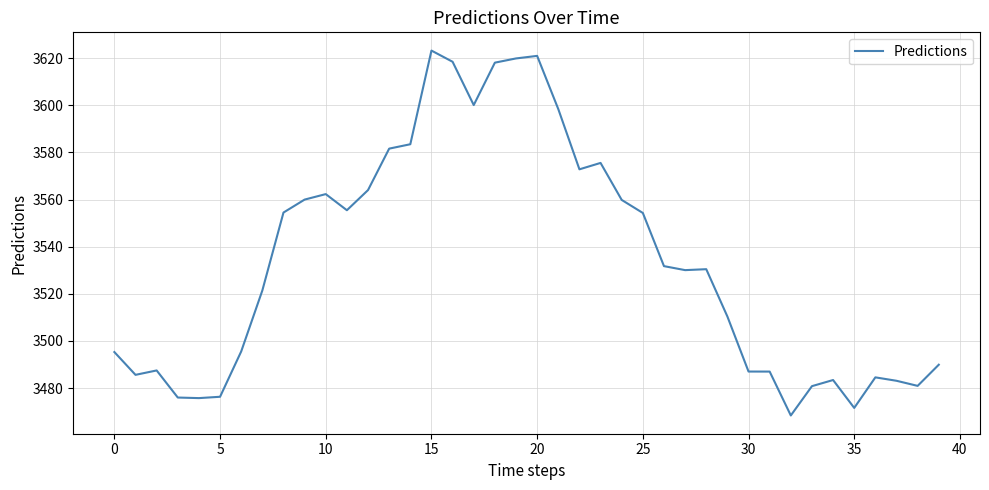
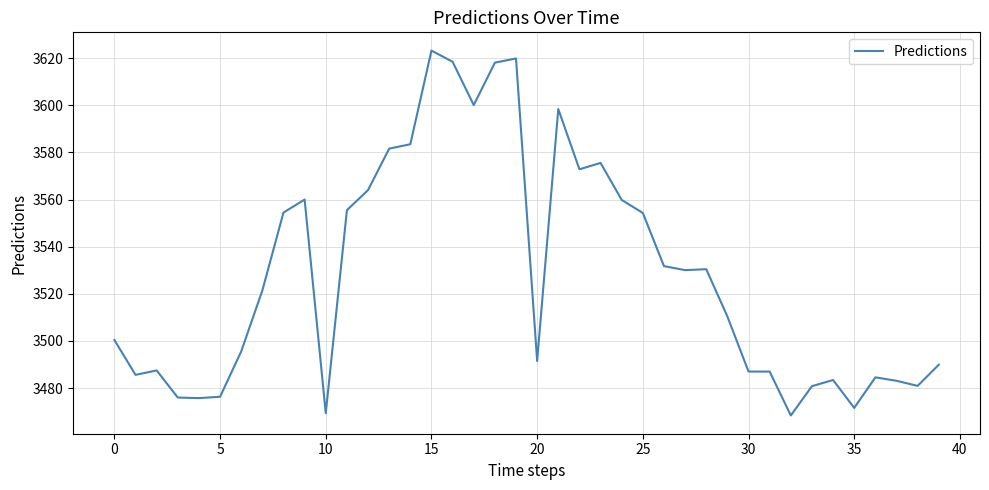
0: 3495 -> 3500
10: 3562 -> 3469
20: 3621 -> 3492
